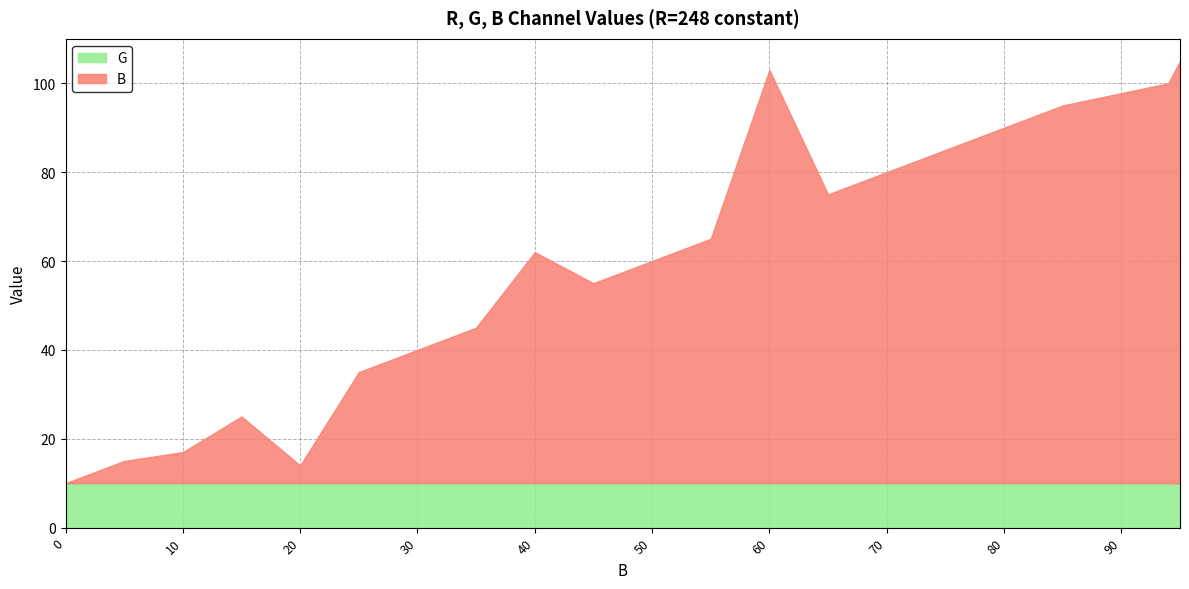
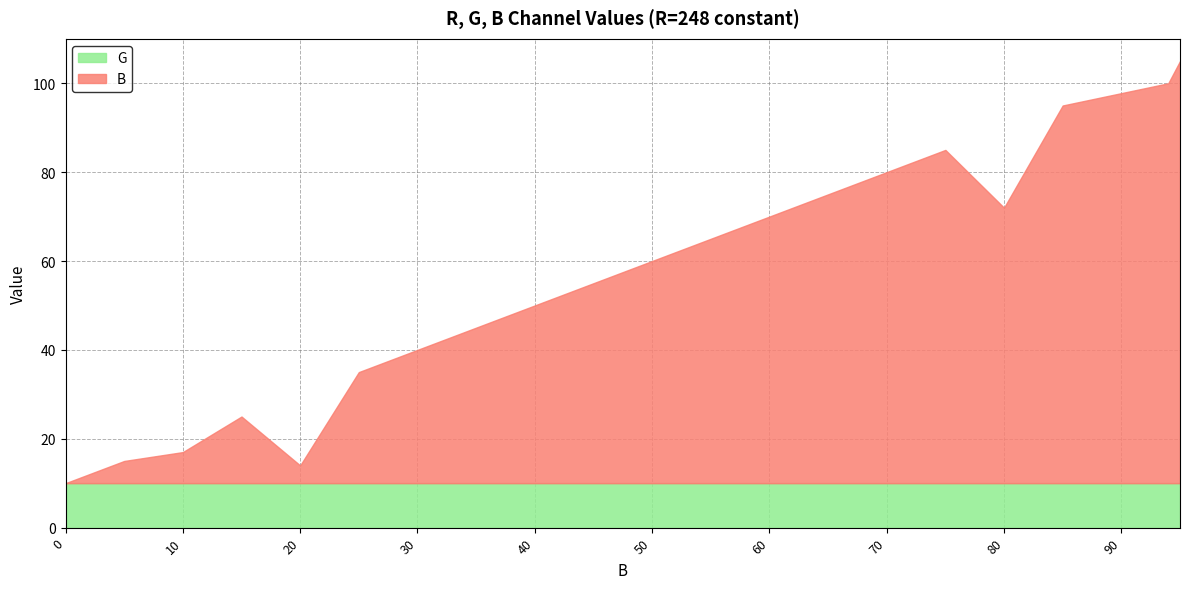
B, 40: 52 -> 40
B, 60: 93 -> 60
B, 80: 80 -> 62
